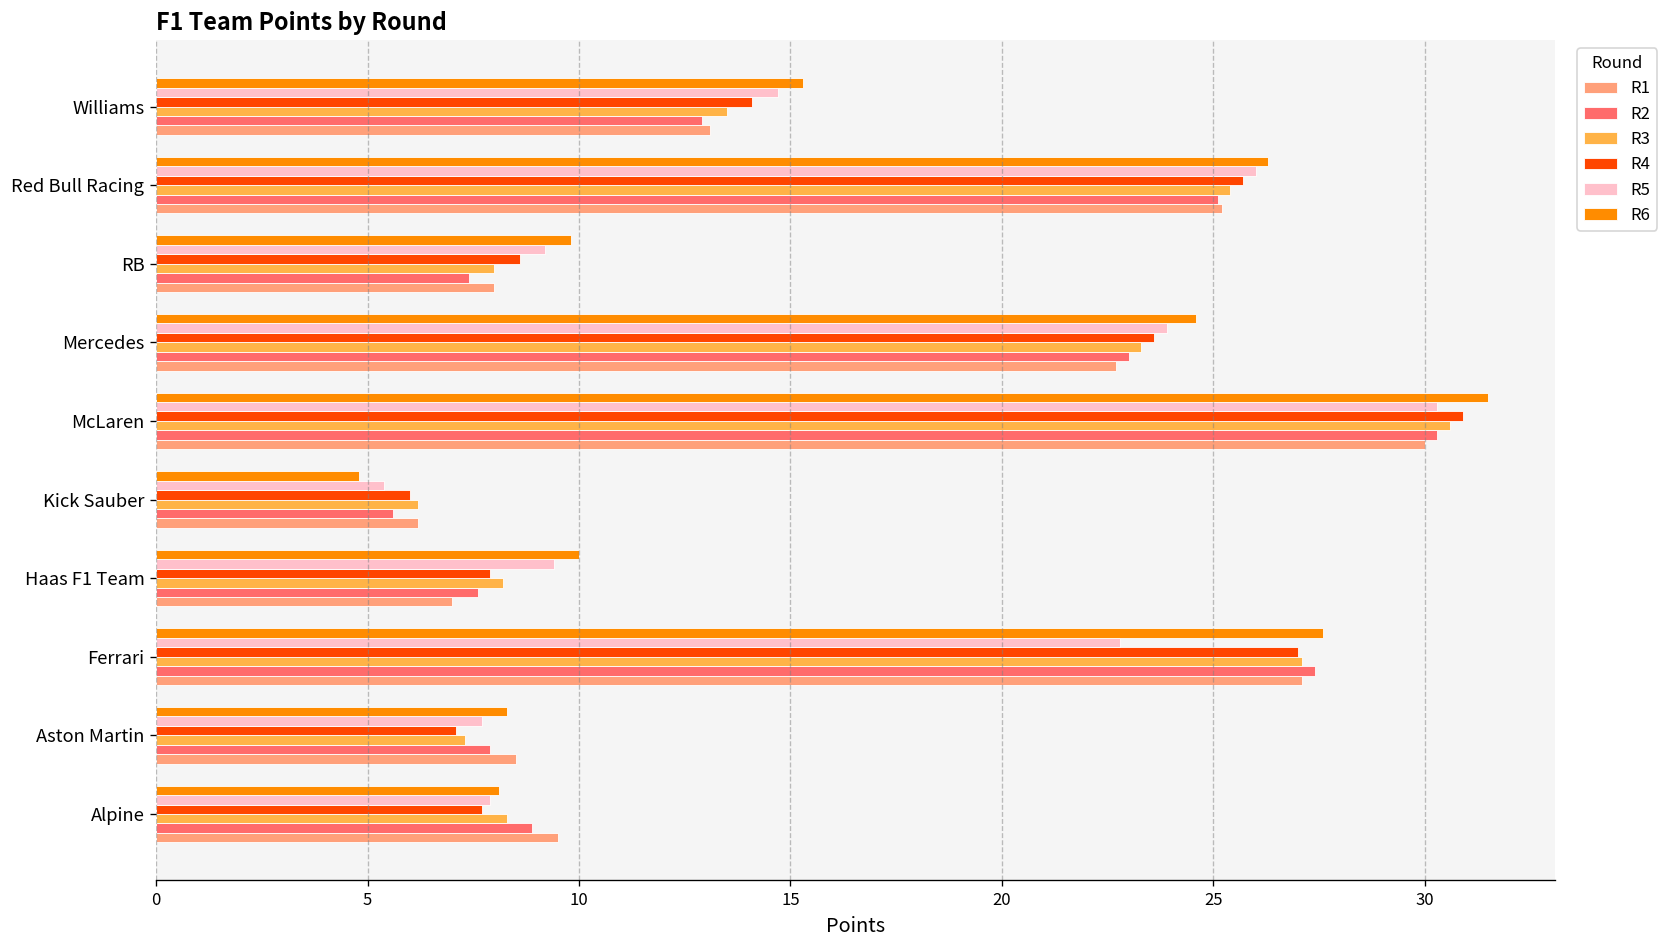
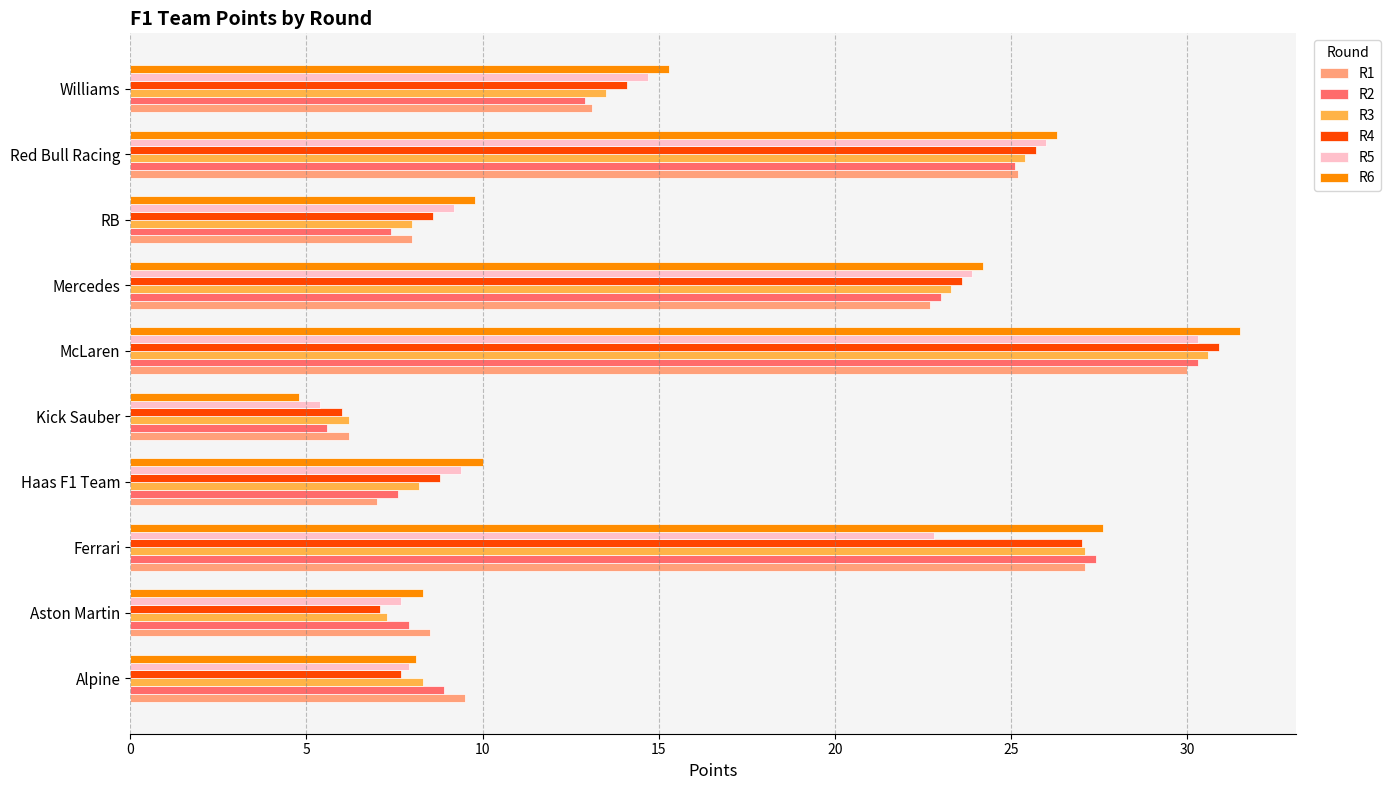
R6, Mercedes: 24.6 -> 24.2
R4, Haas F1 Team: 7.9 -> 8.8
